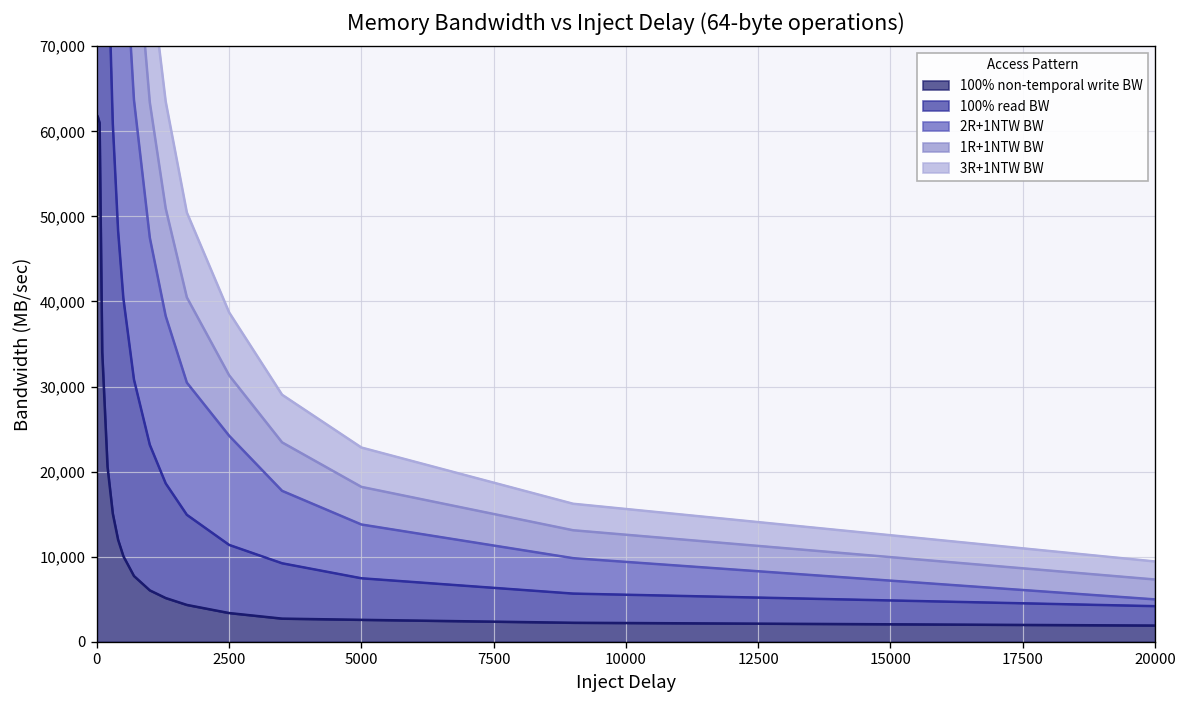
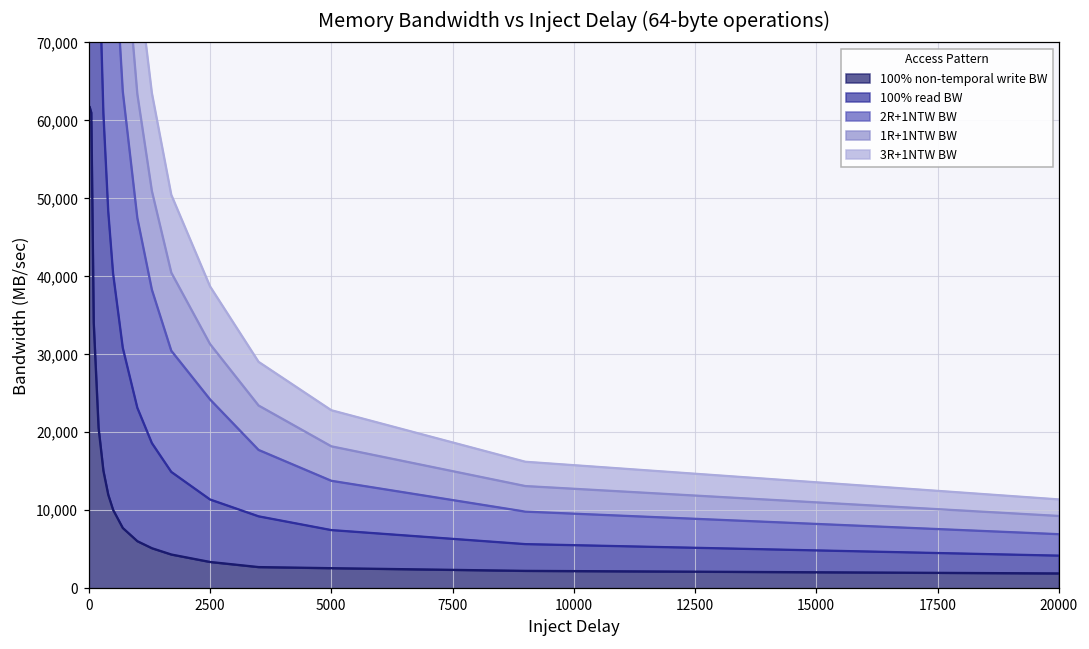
2R+1NTW BW, 20000: 1,000 -> 3,000
